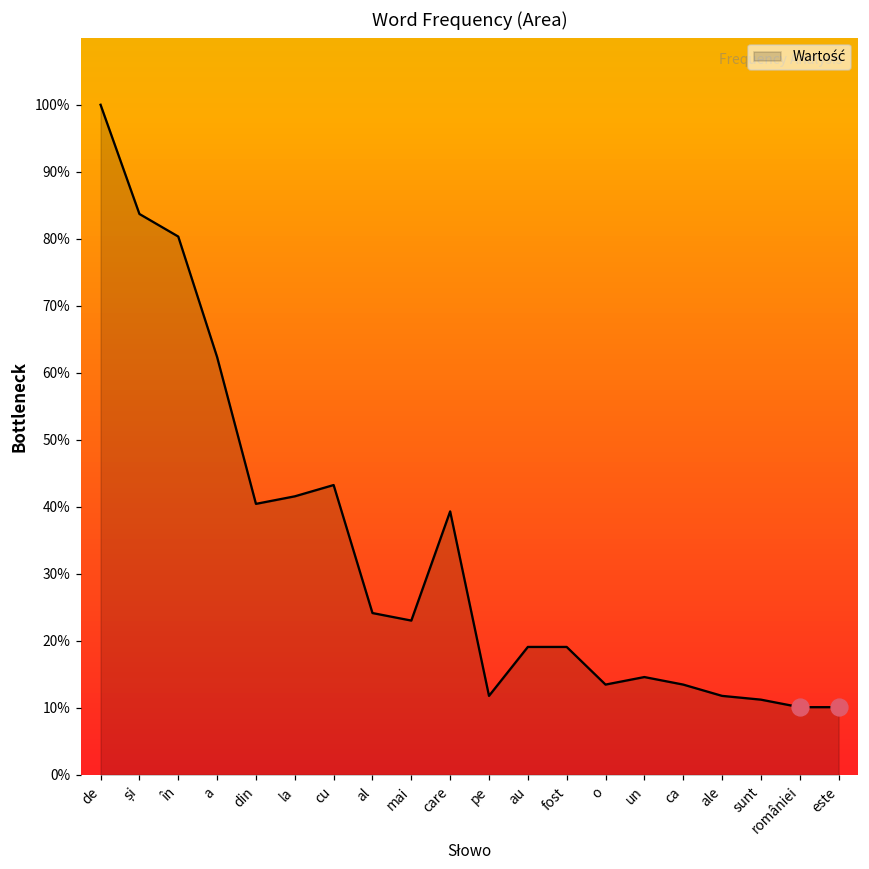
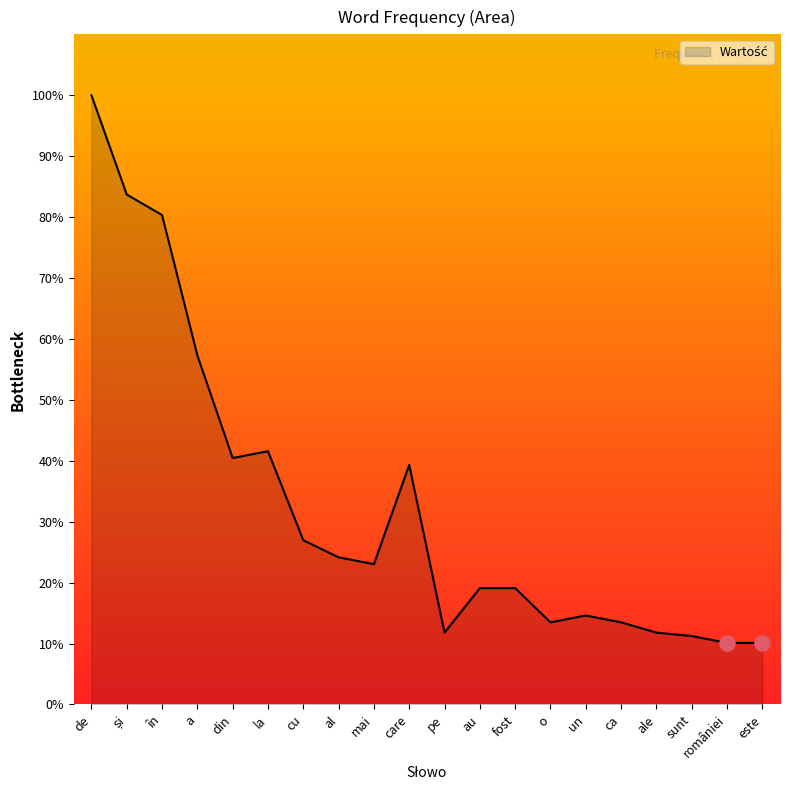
Wartość, a: 62% -> 57%
Wartość, cu: 43% -> 27%
